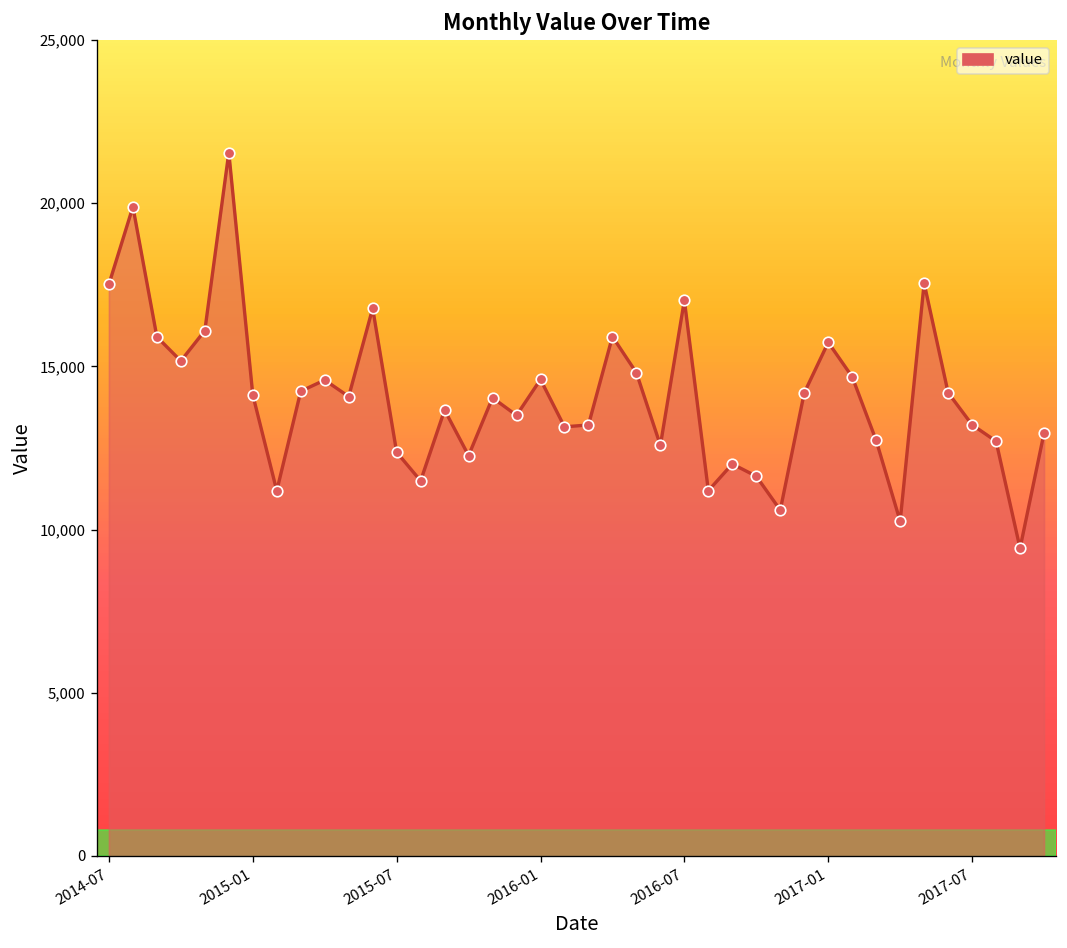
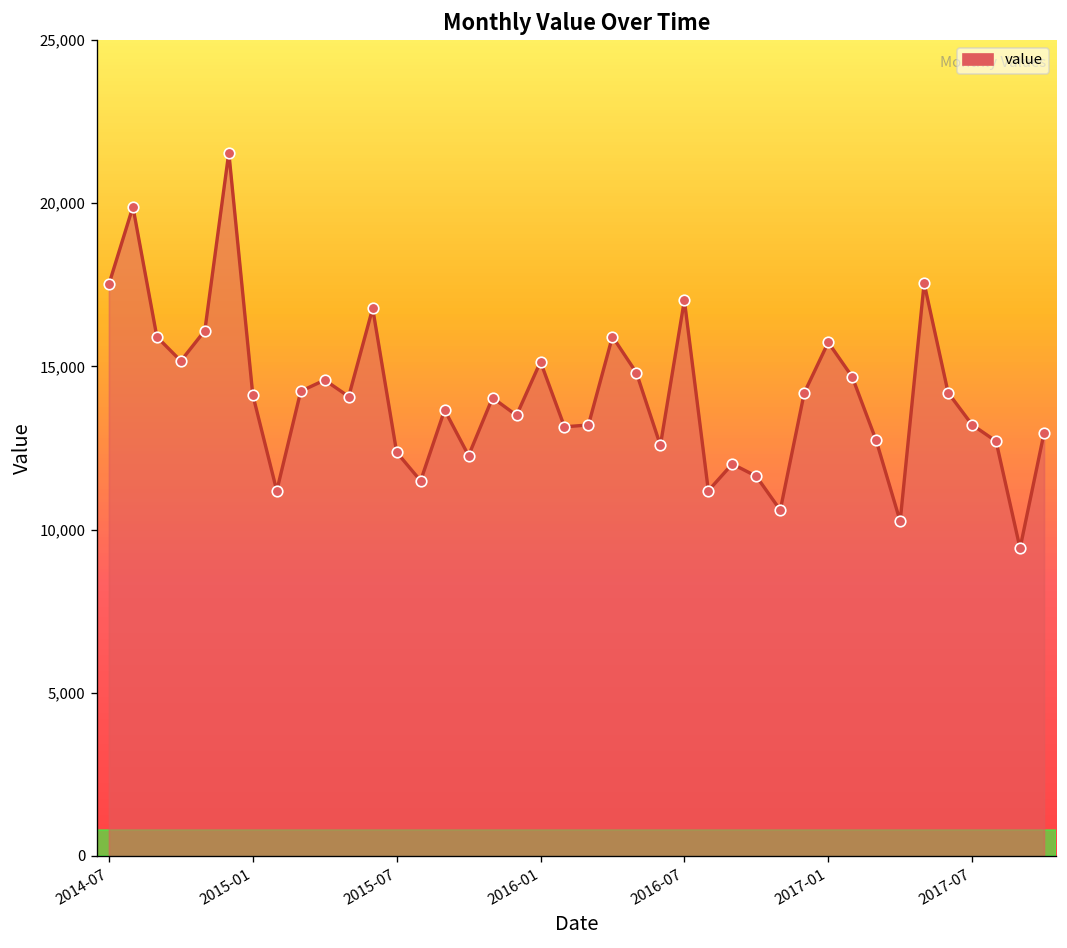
2016-01: 14,600 -> 15,100
